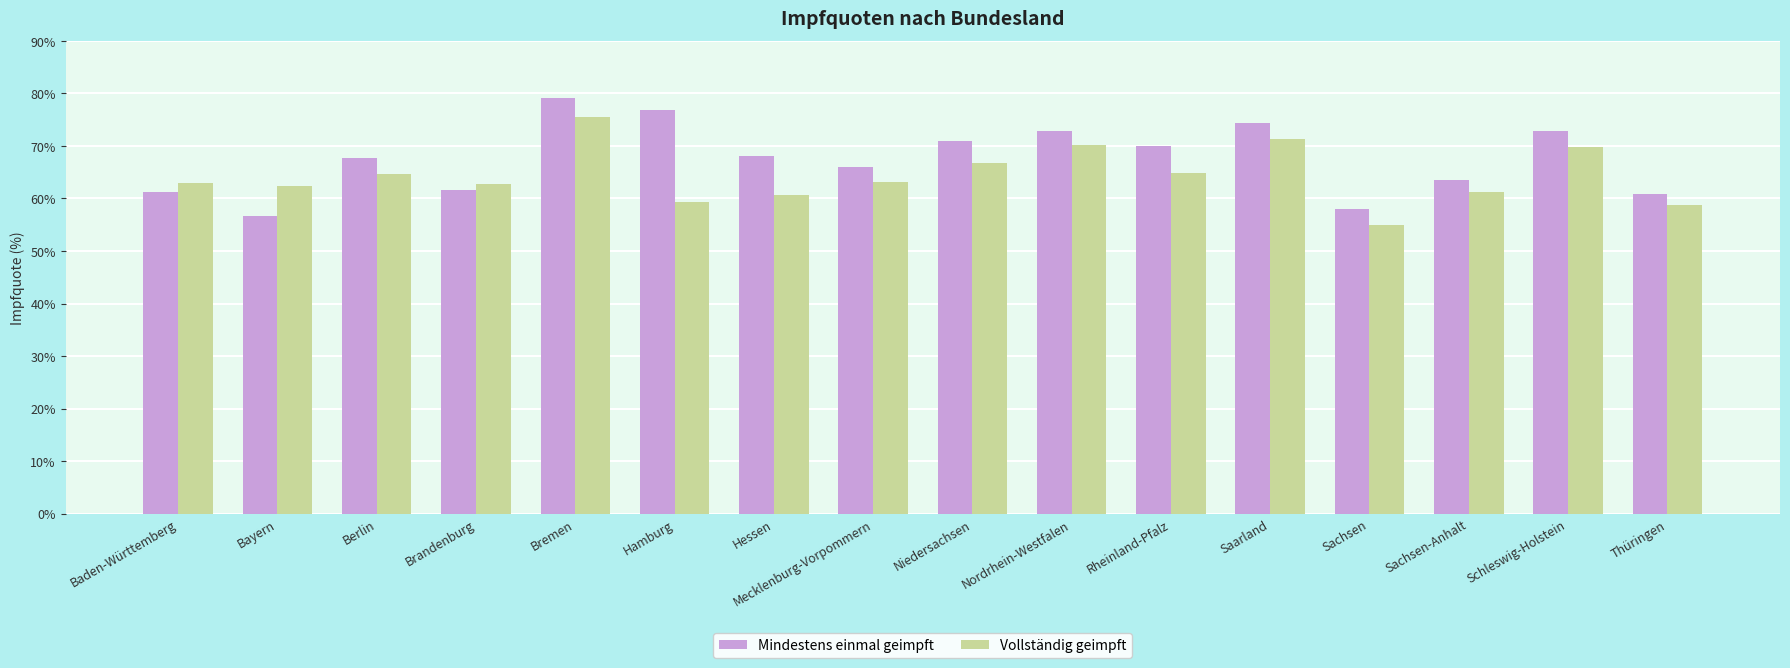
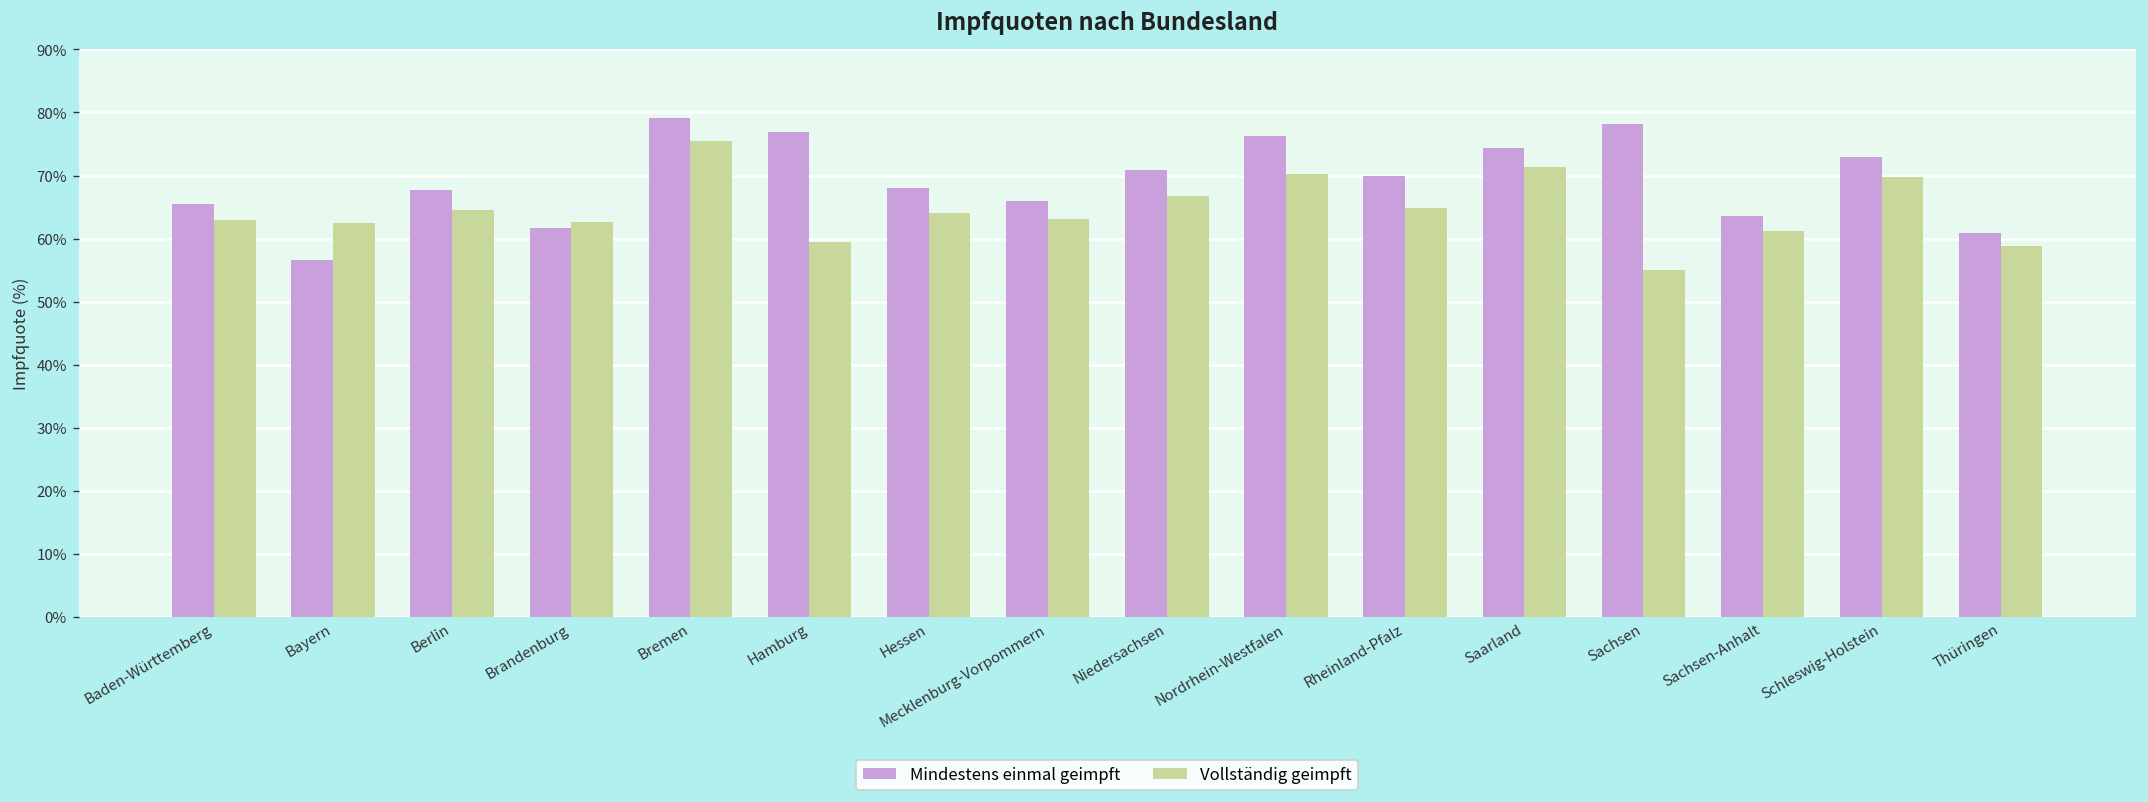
Mindestens einmal geimpft, Baden-Württemberg: 61% -> 66%
Vollständig geimpft, Hessen: 61% -> 64%
Mindestens einmal geimpft, Nordrhein-Westfalen: 73% -> 76%
Mindestens einmal geimpft, Sachsen: 58% -> 78%
